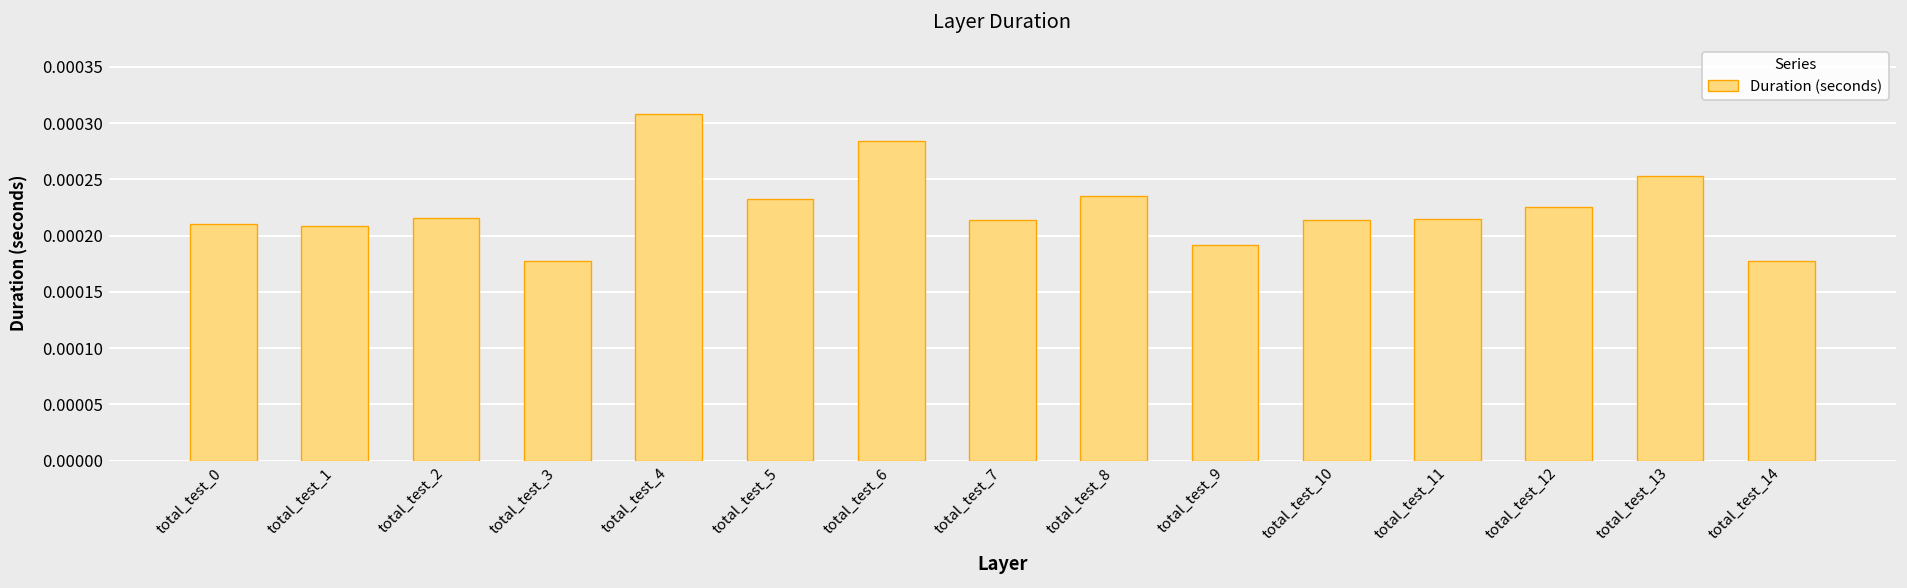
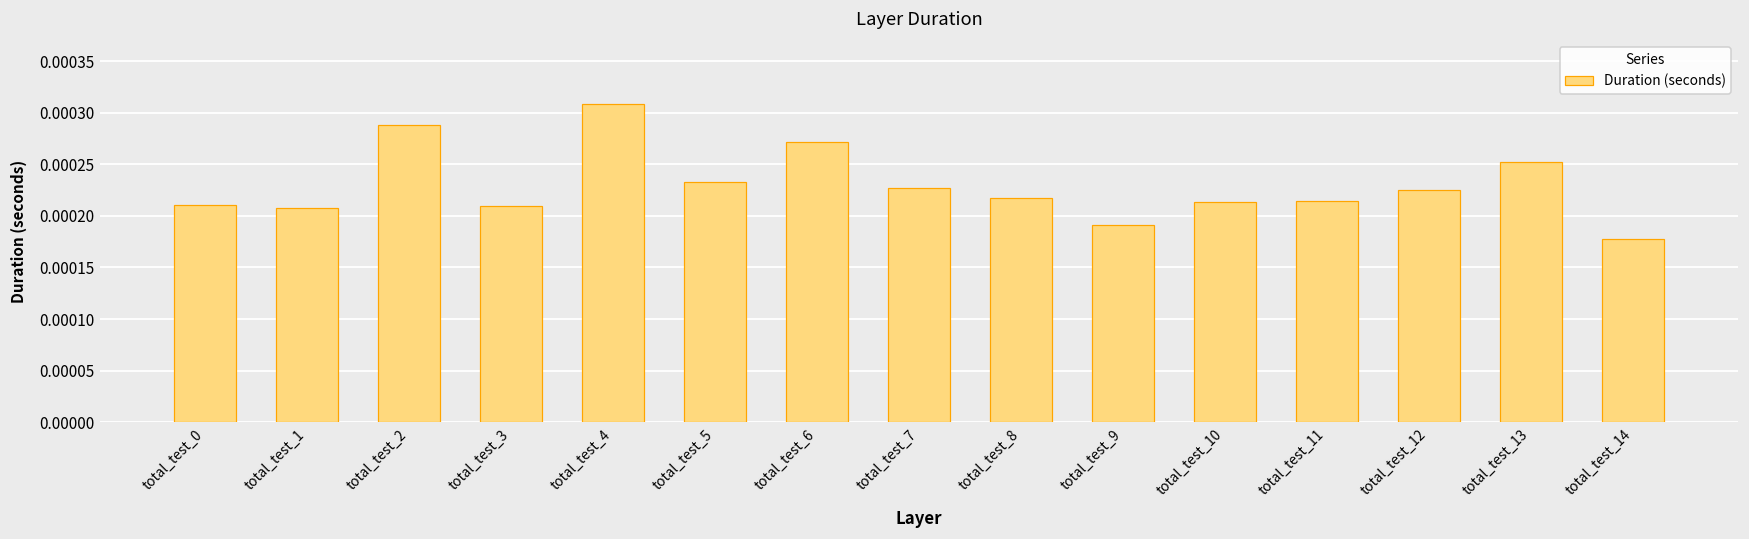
total_test_2: 0.00022 -> 0.00029
total_test_3: 0.00018 -> 0.00021
total_test_6: 0.00028 -> 0.00027
total_test_7: 0.00021 -> 0.00023
total_test_8: 0.00024 -> 0.00022
